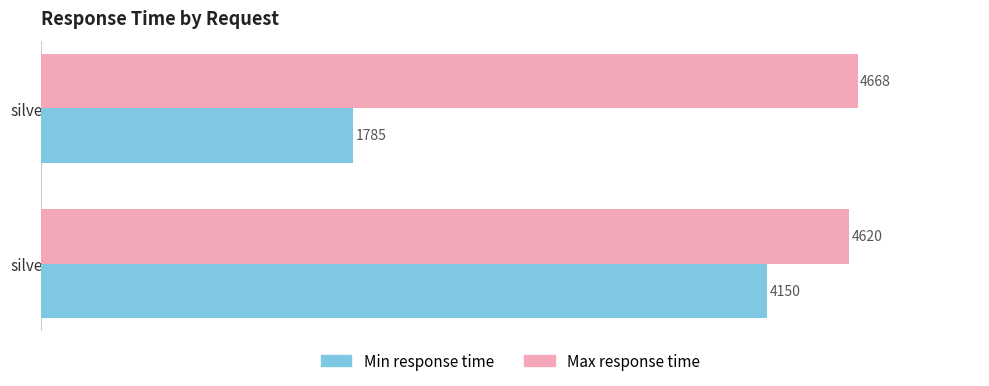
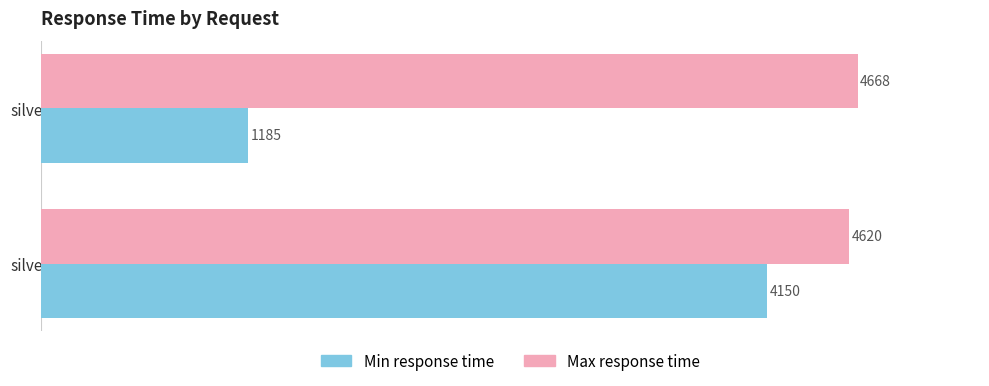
Min response time, silver-1: 1785 -> 1185
